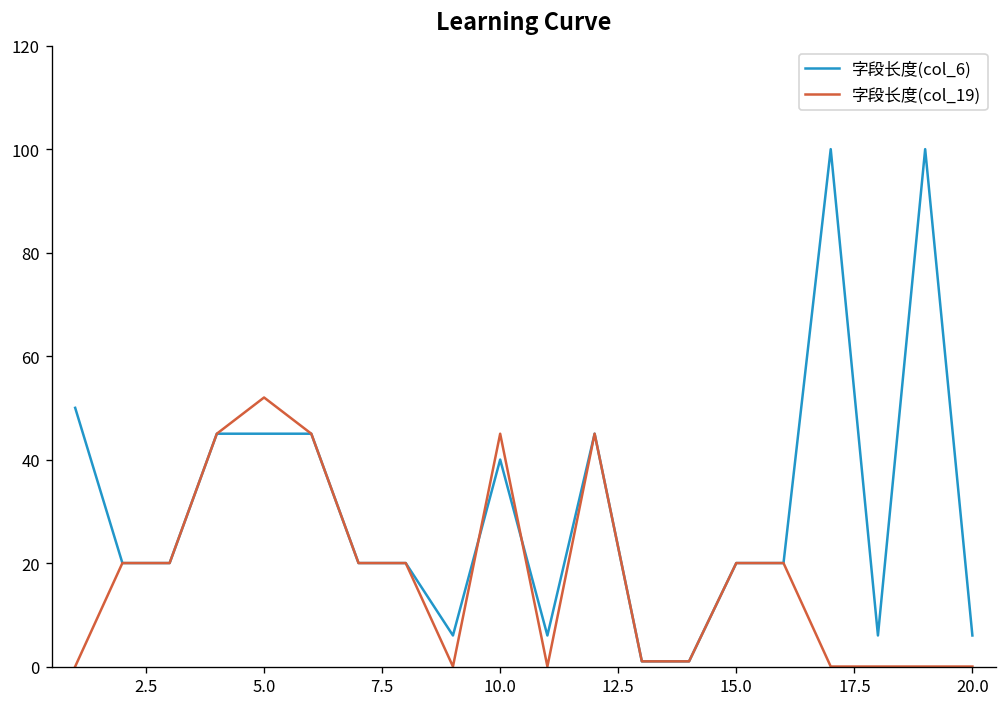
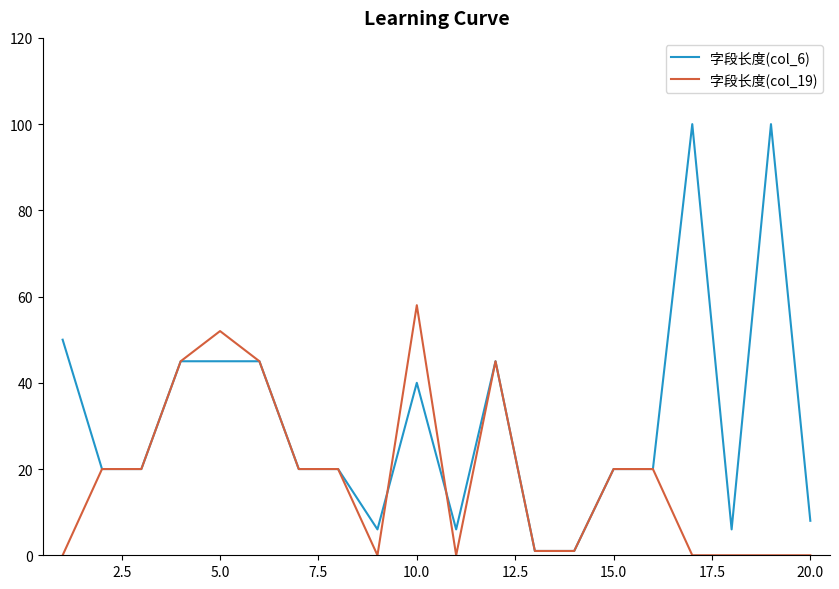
字段长度(col_19), 10.0: 45 -> 58
字段长度(col_6), 20.0: 6 -> 8
